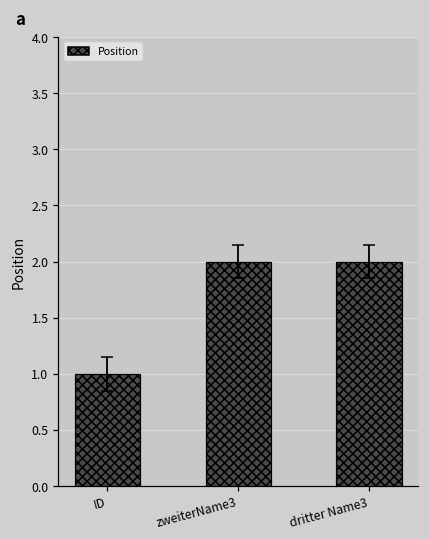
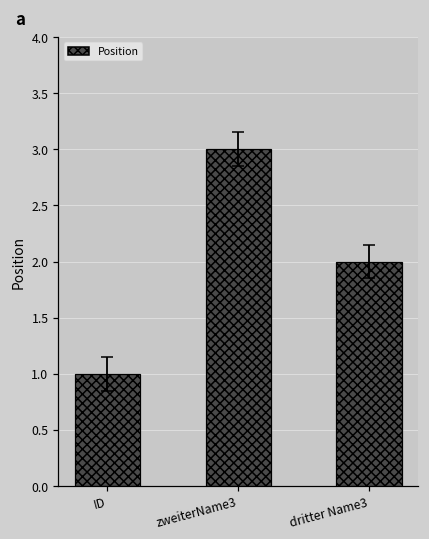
Position, zweiterName3: 2 -> 3
